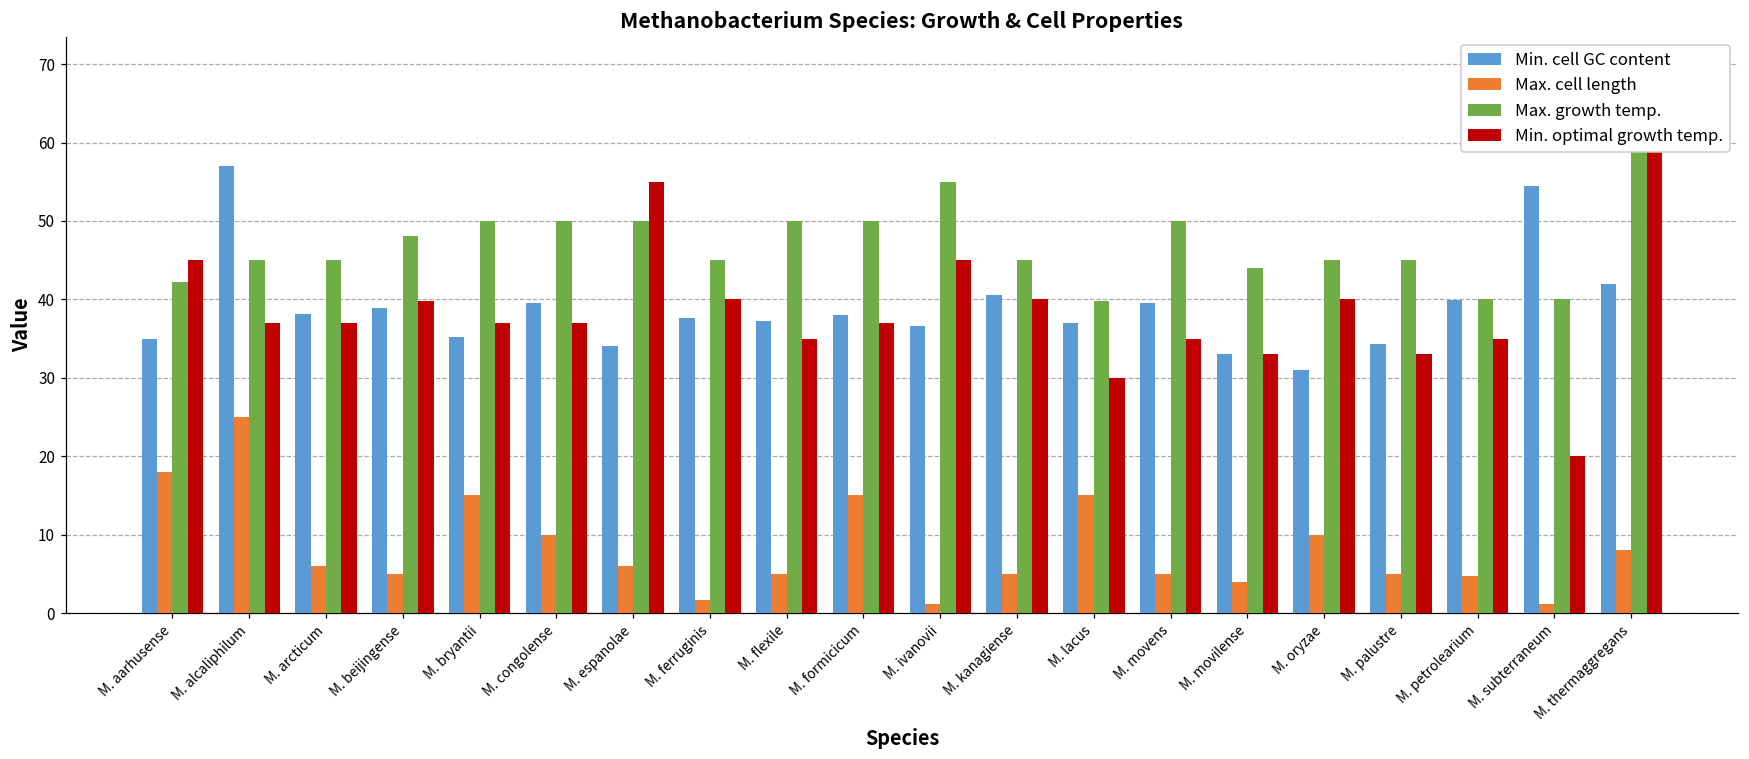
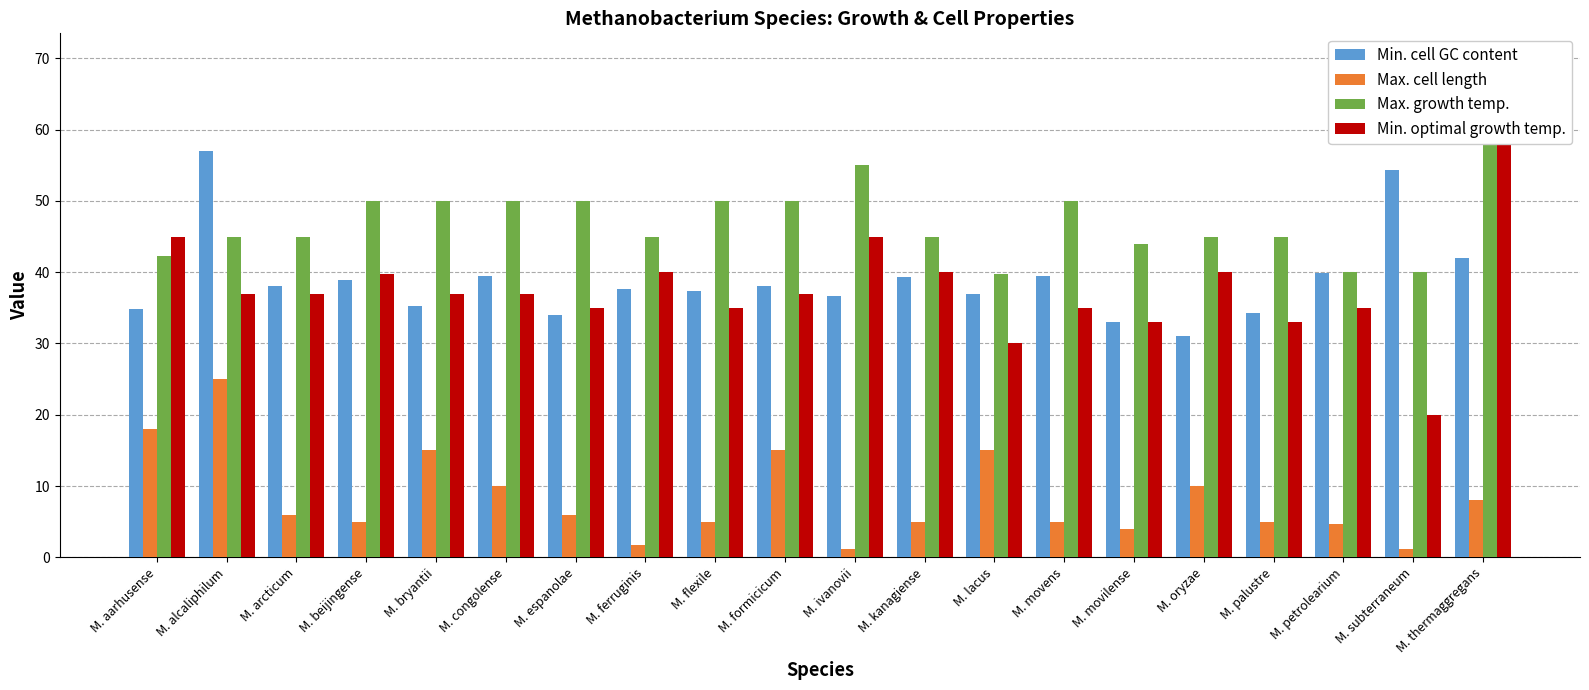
Max. growth temp., M. beijingense: 48 -> 50
Min. optimal growth temp., M. espanolae: 55 -> 35
Min. cell GC content, M. kanagiense: 41 -> 39
